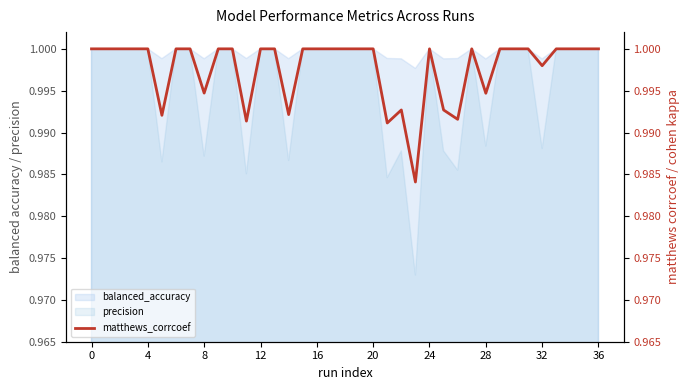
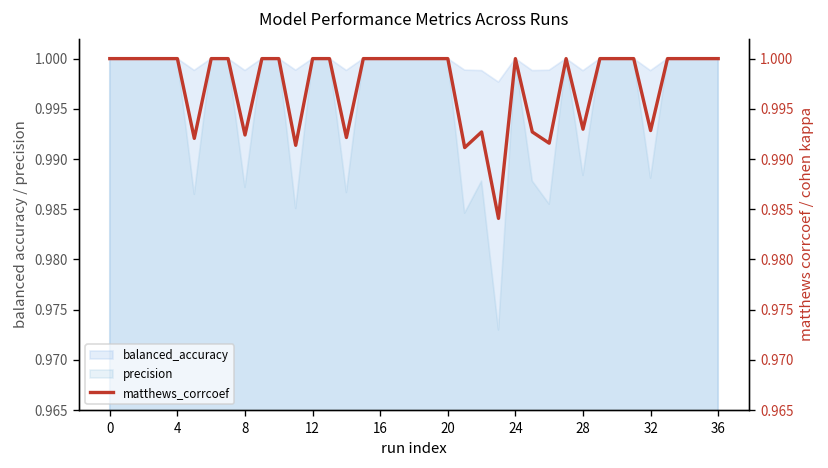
matthews_corrcoef, 8: 0.995 -> 0.992
matthews_corrcoef, 28: 0.995 -> 0.993
matthews_corrcoef, 32: 0.998 -> 0.993
